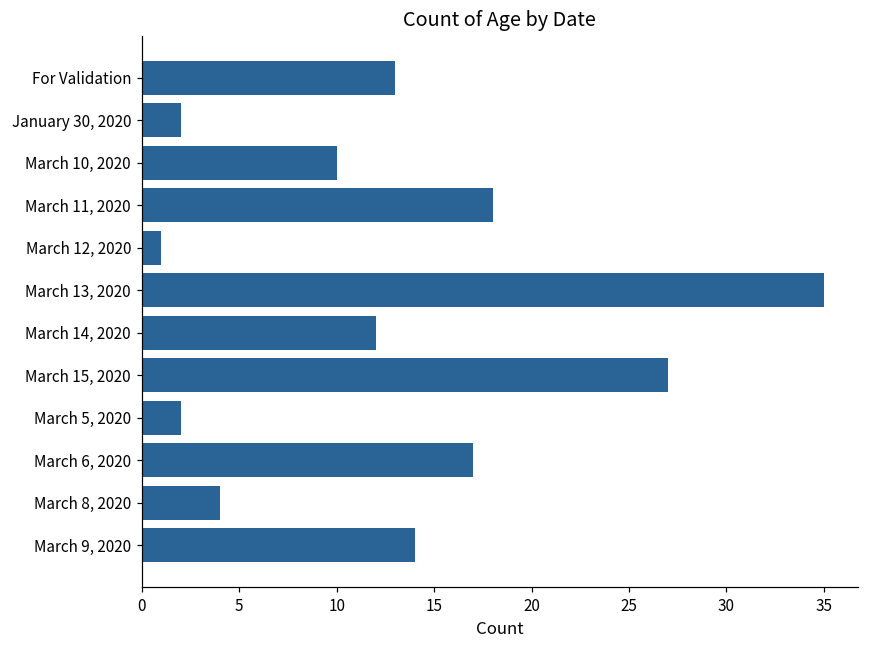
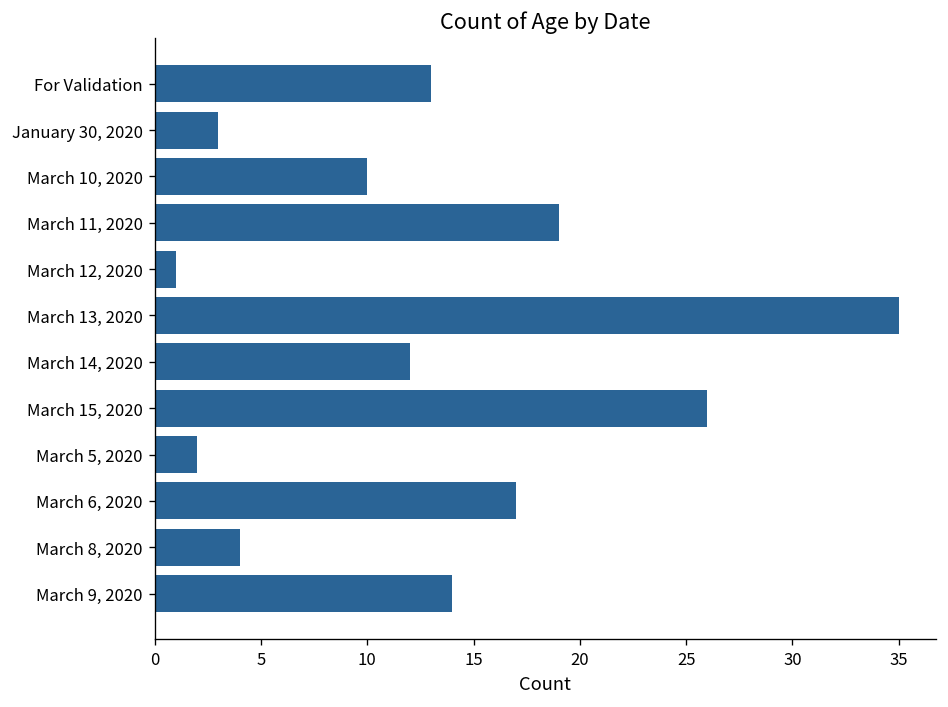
January 30, 2020: 2 -> 3
March 11, 2020: 18 -> 19
March 15, 2020: 27 -> 26
